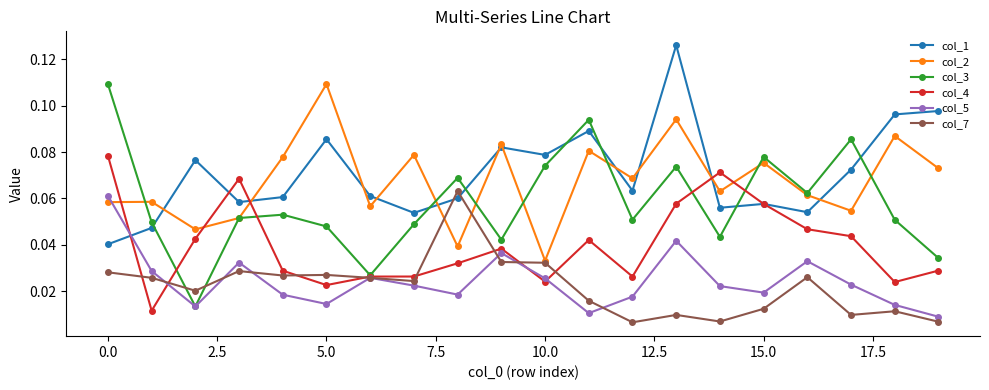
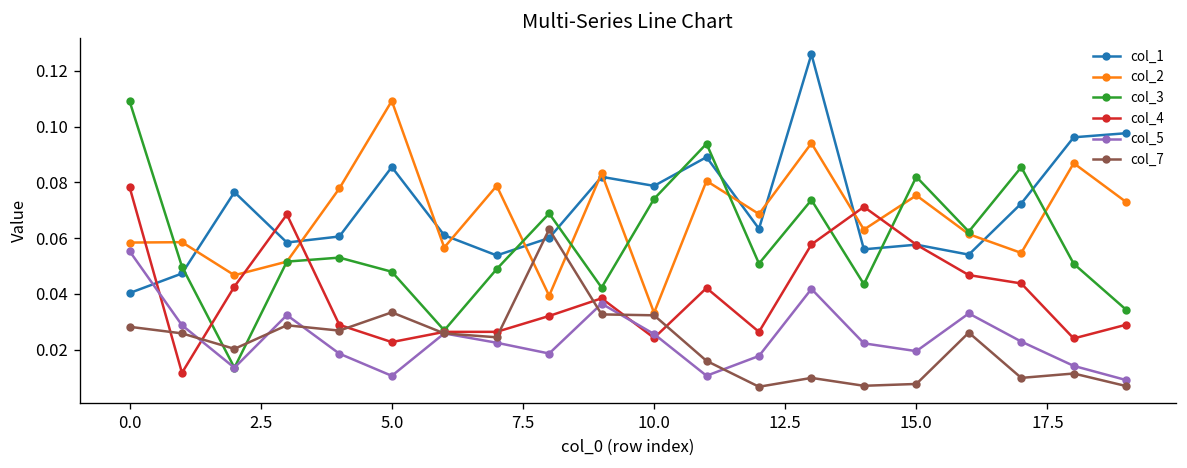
col_5, 0.0: 0.061 -> 0.055
col_5, 5.0: 0.015 -> 0.011
col_7, 5.0: 0.027 -> 0.033
col_3, 15.0: 0.078 -> 0.082
col_7, 15.0: 0.013 -> 0.008
